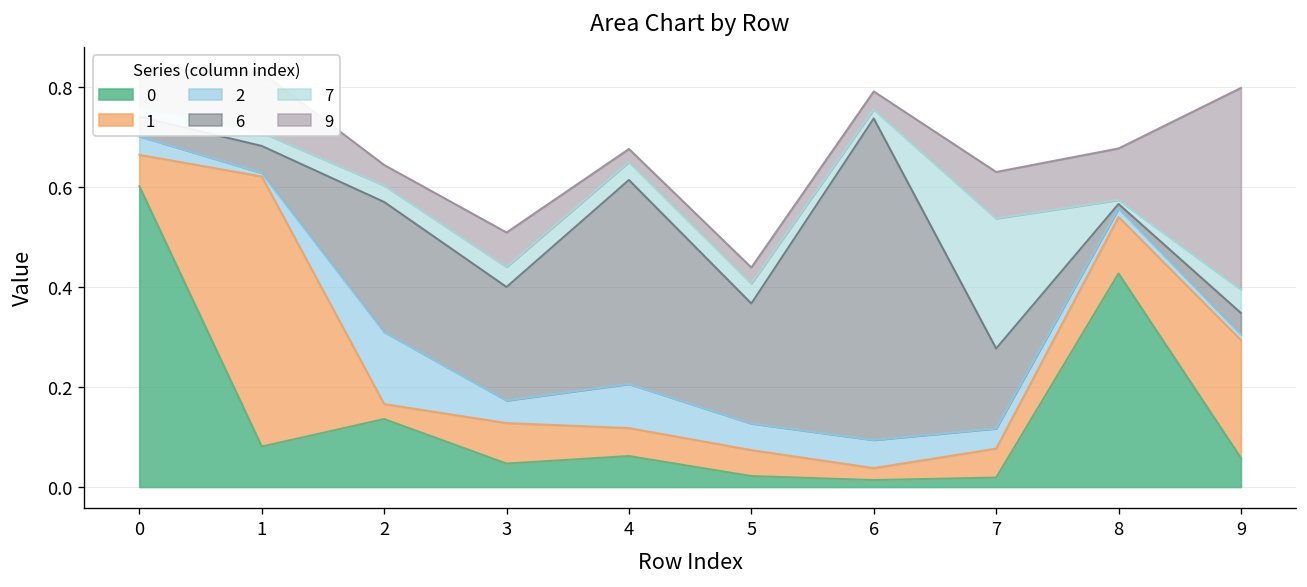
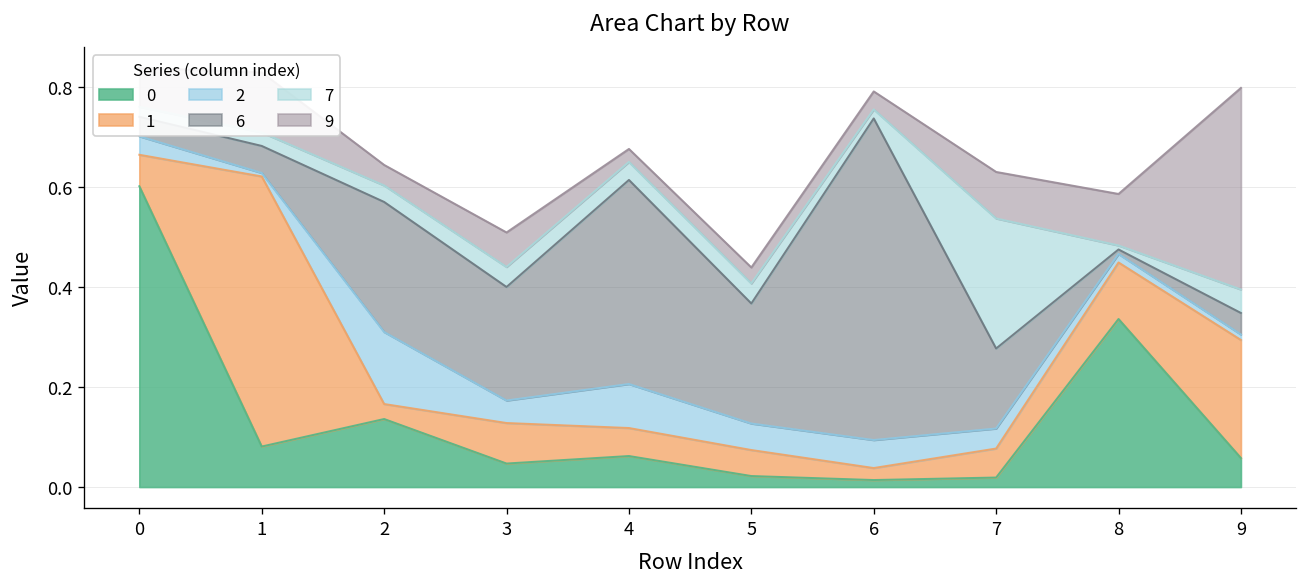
0, 8: 0.43 -> 0.34
